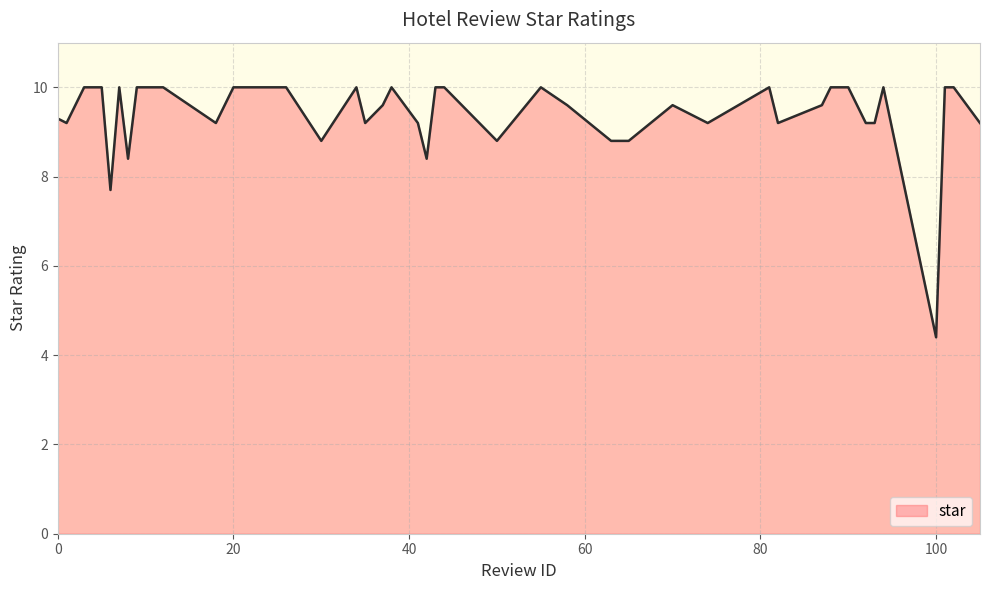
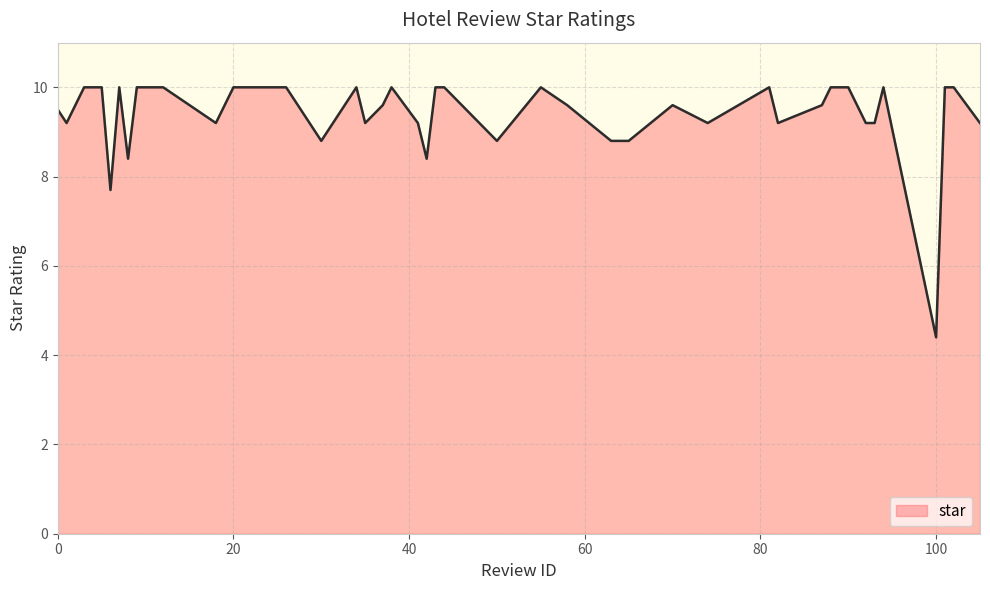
0: 9.3 -> 9.5
